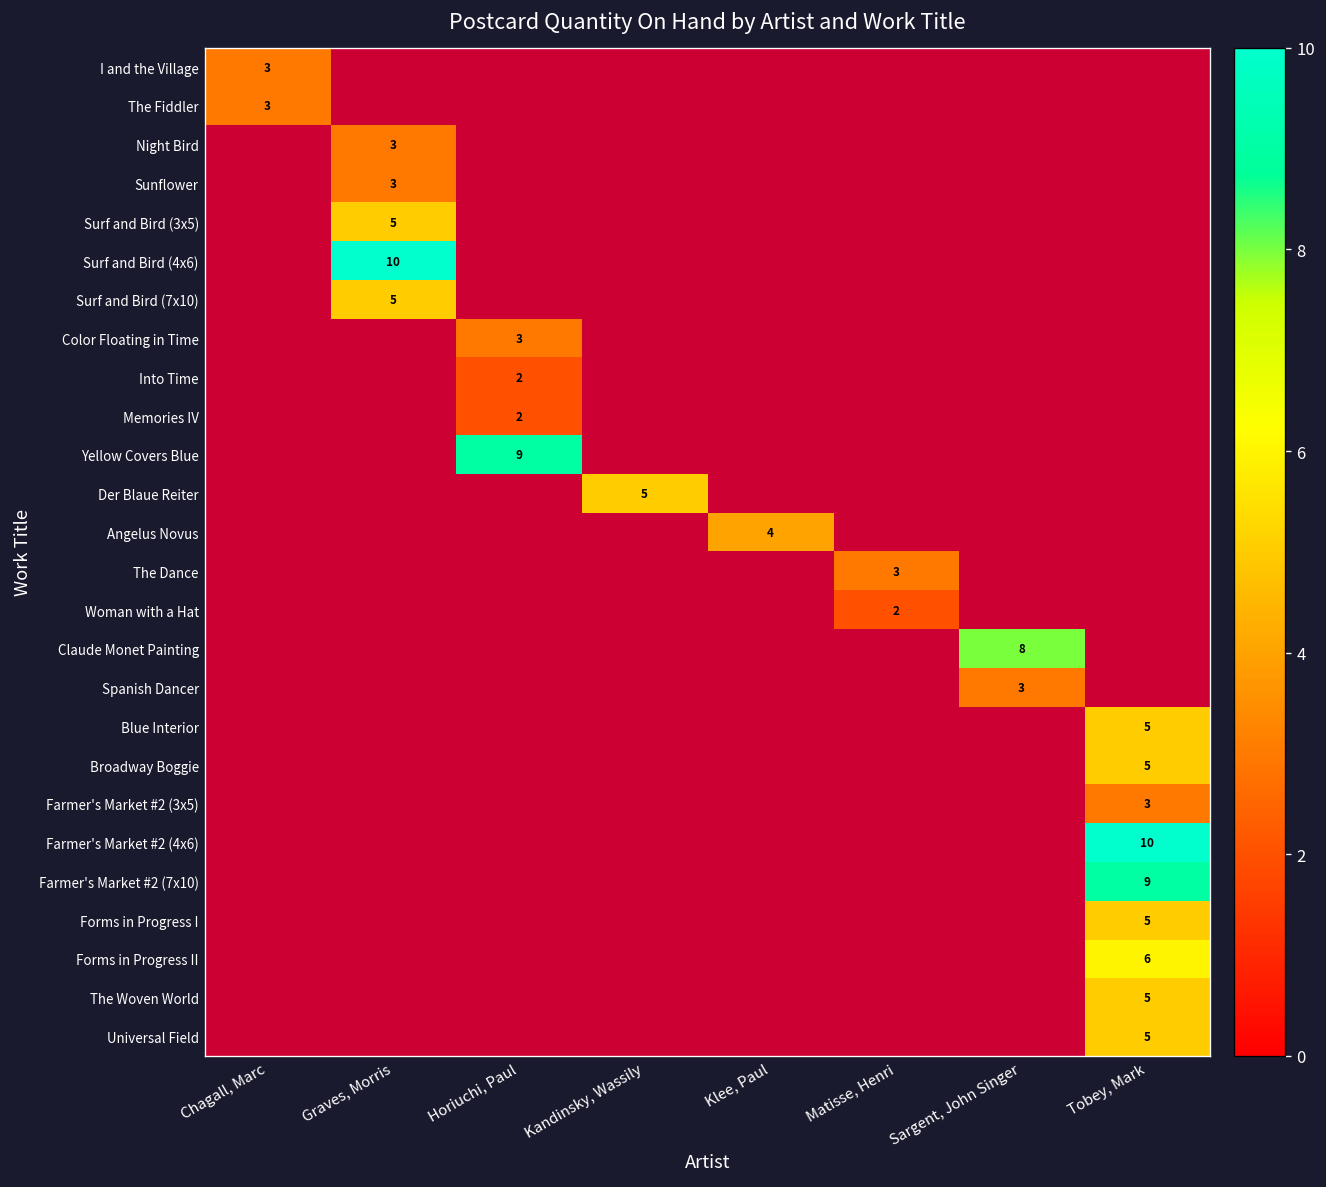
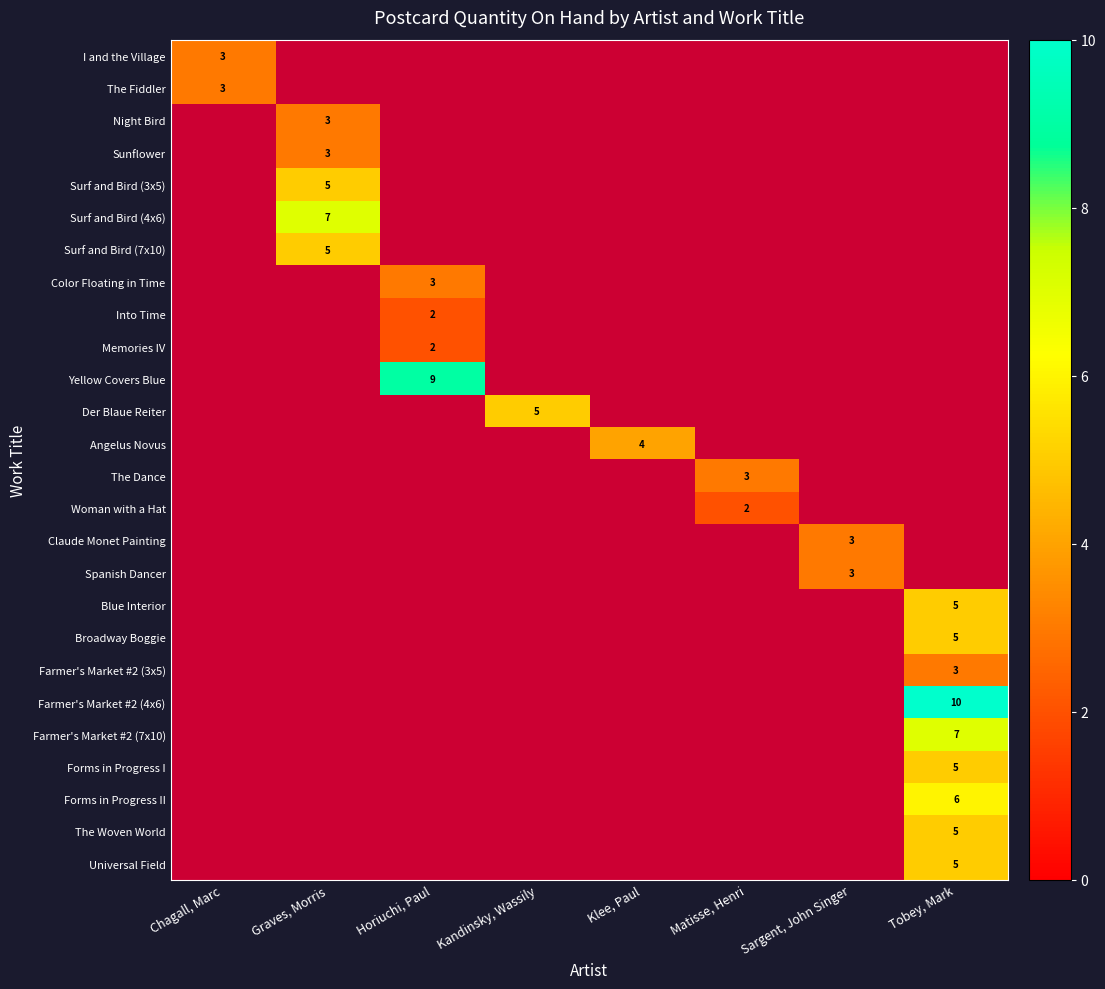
Surf and Bird (4x6), Graves, Morris: 10 -> 7
Claude Monet Painting, Sargent, John Singer: 8 -> 3
Farmer's Market #2 (7x10), Tobey, Mark: 9 -> 7
